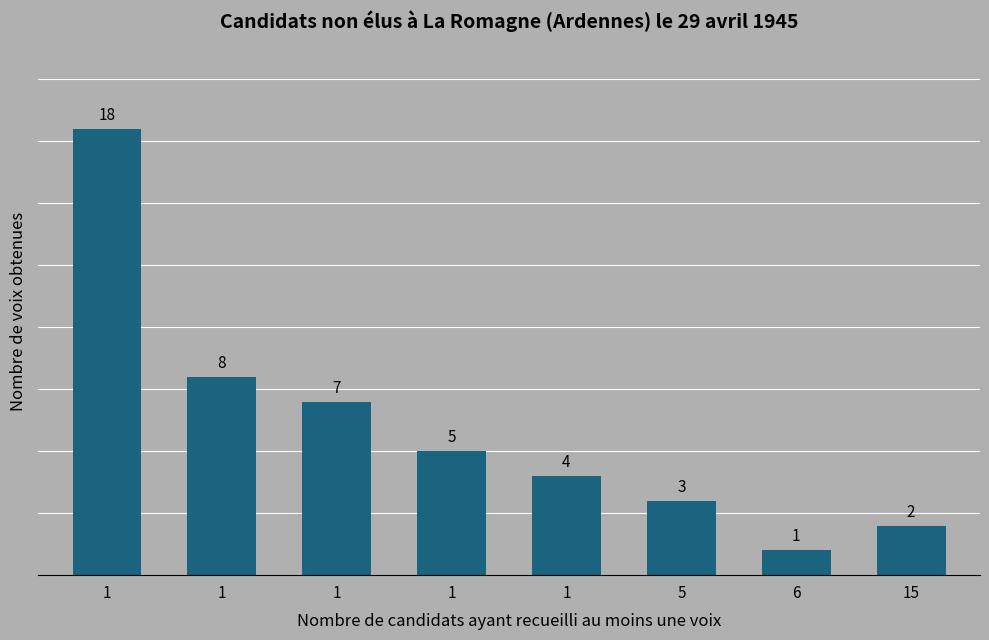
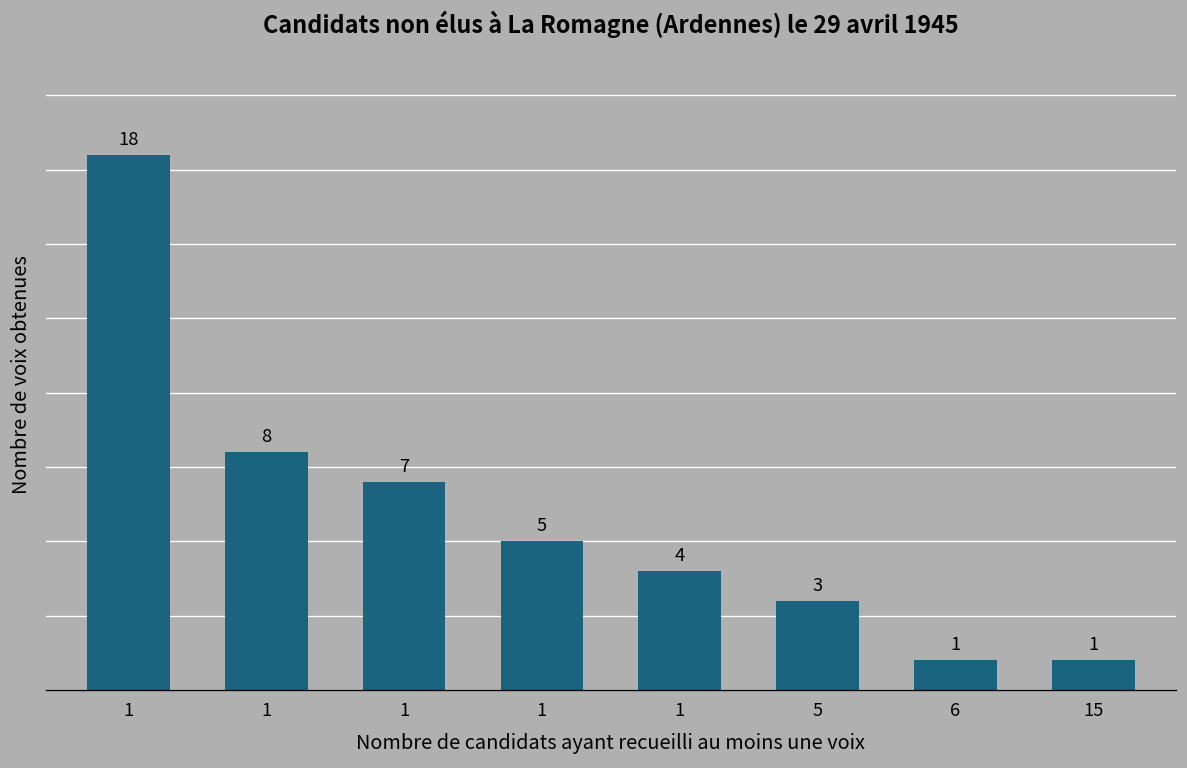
15: 2 -> 1
